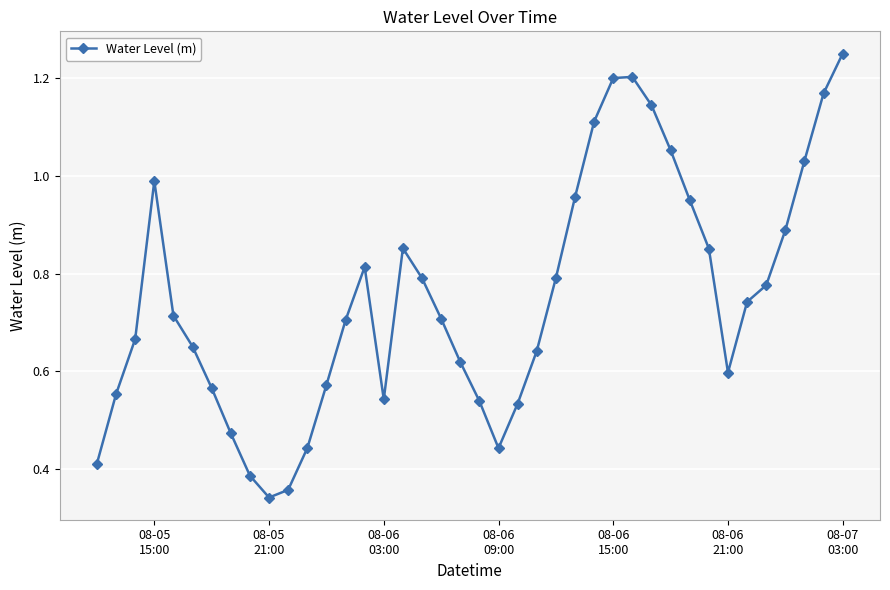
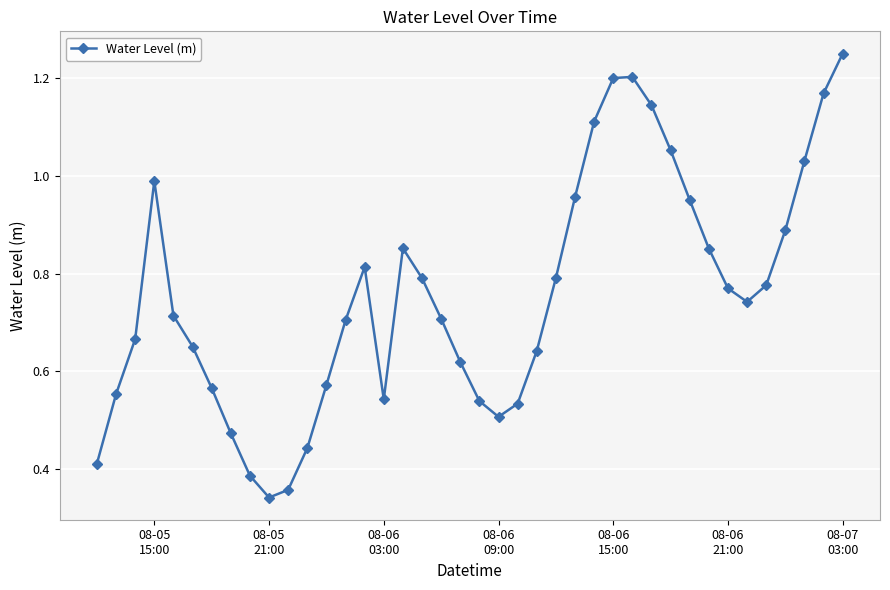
08-06 09:00: 0.44 -> 0.51
08-06 21:00: 0.60 -> 0.77
